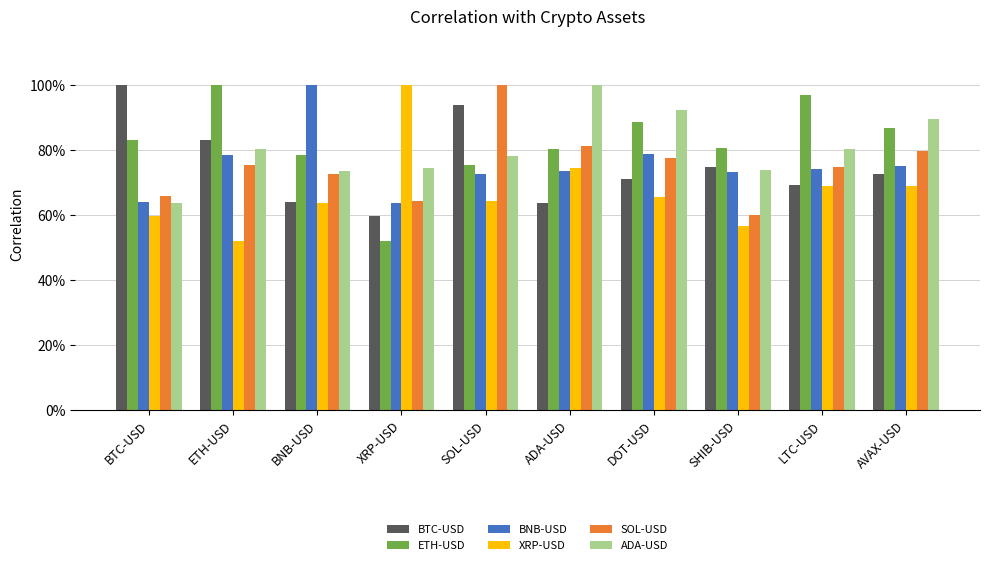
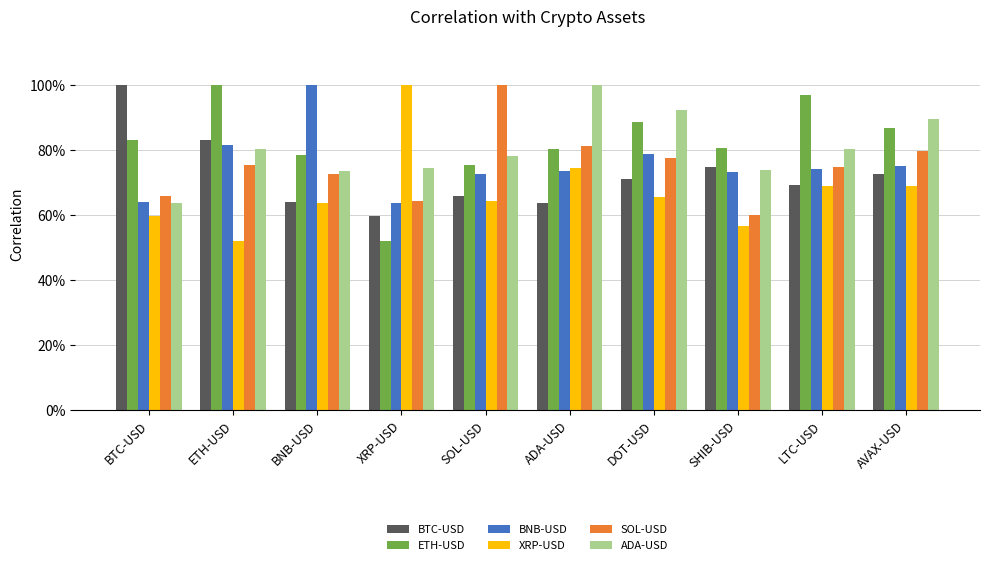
BNB-USD, ETH-USD: 79% -> 82%
BTC-USD, SOL-USD: 94% -> 66%
